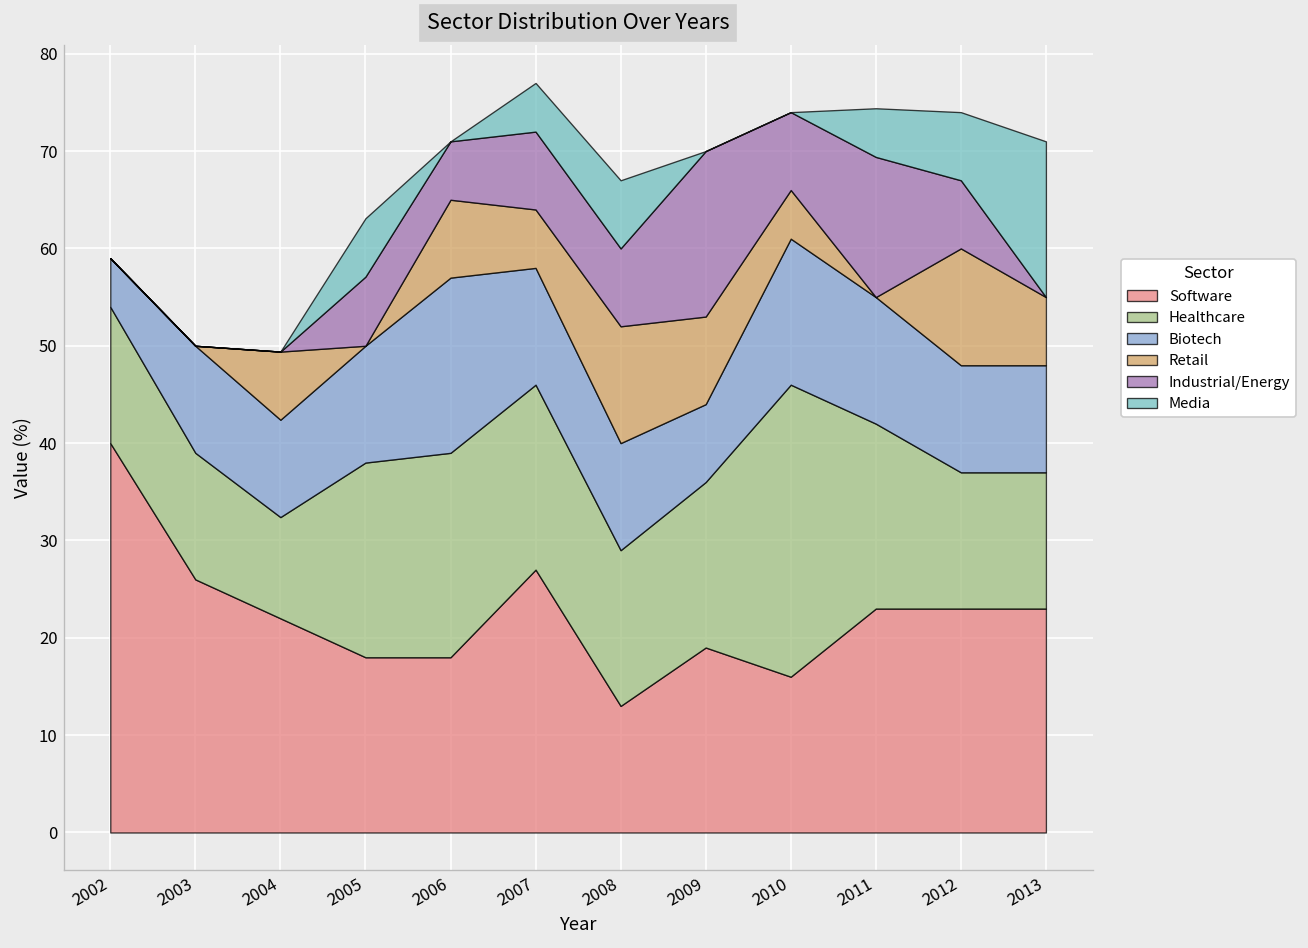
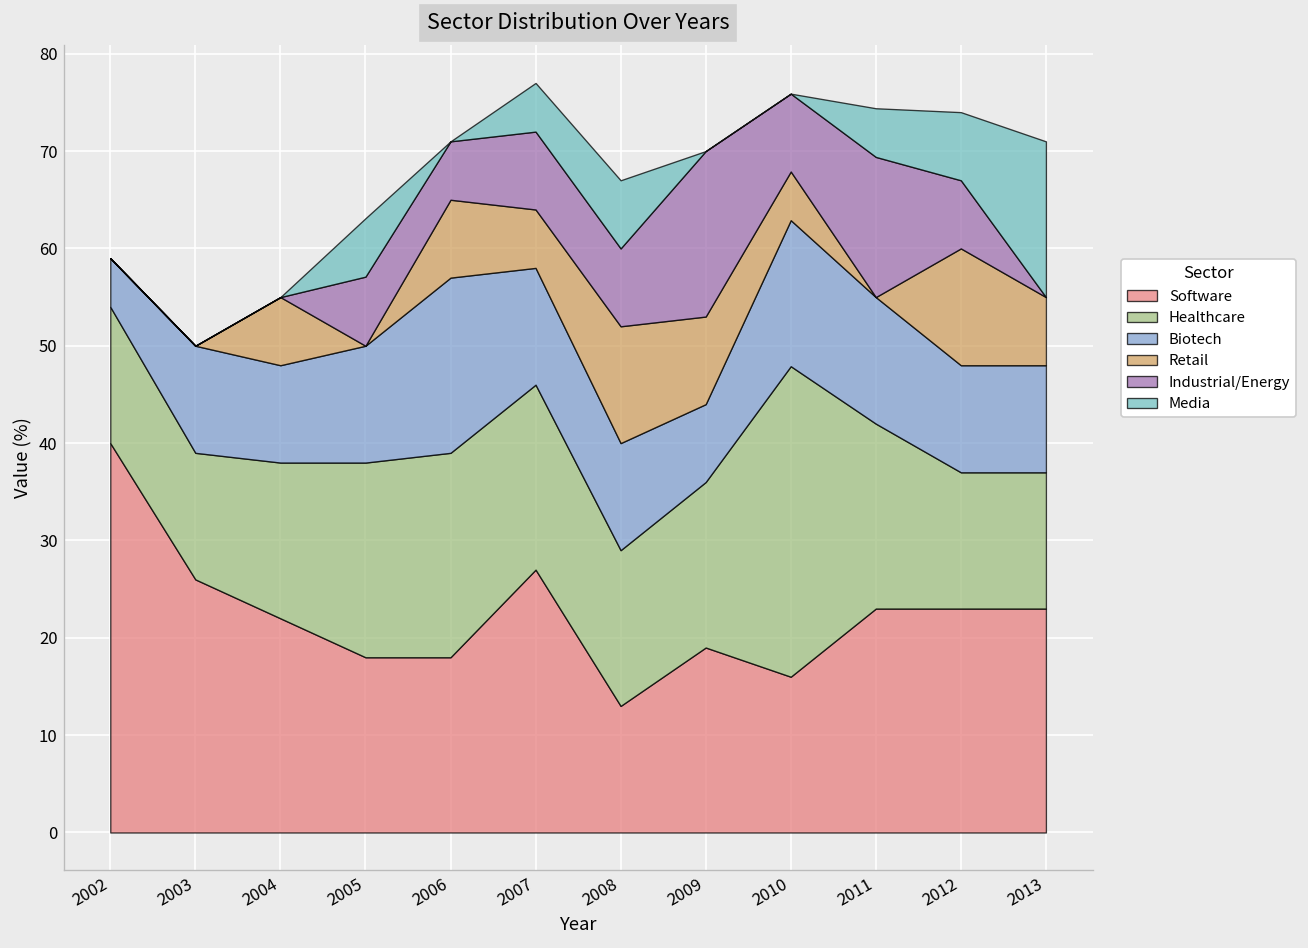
Healthcare, 2004: 10 -> 16
Healthcare, 2010: 30 -> 32
